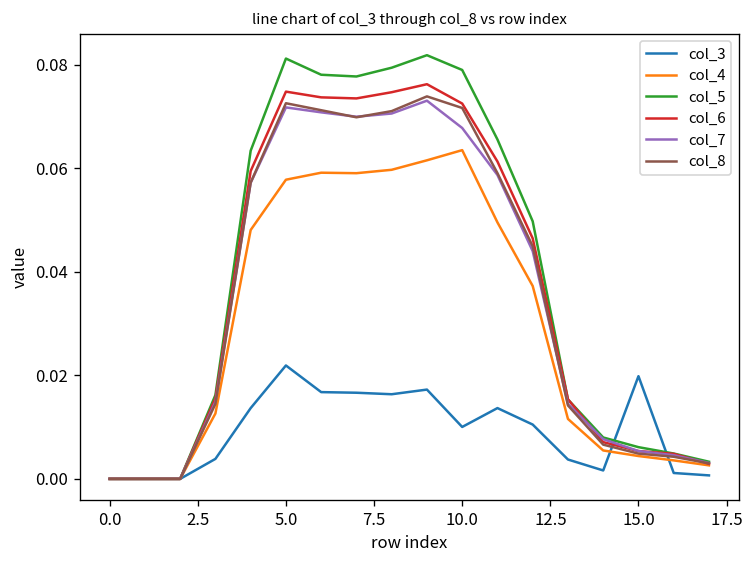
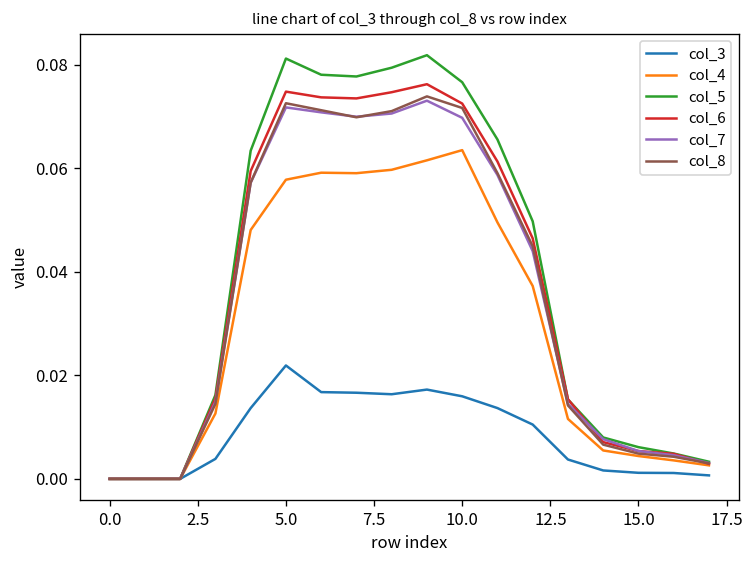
col_3, 10.0: 0.010 -> 0.016
col_5, 10.0: 0.079 -> 0.077
col_7, 10.0: 0.068 -> 0.070
col_3, 15.0: 0.020 -> 0.001
